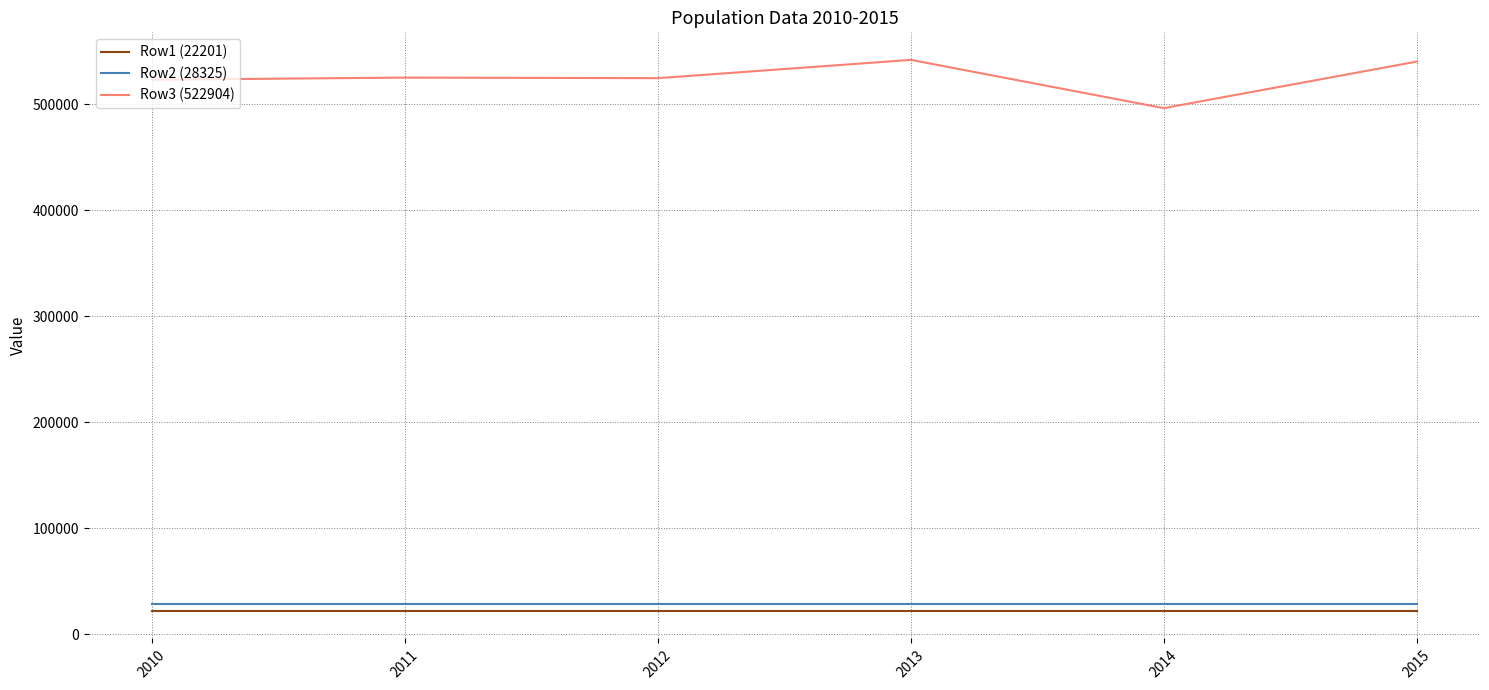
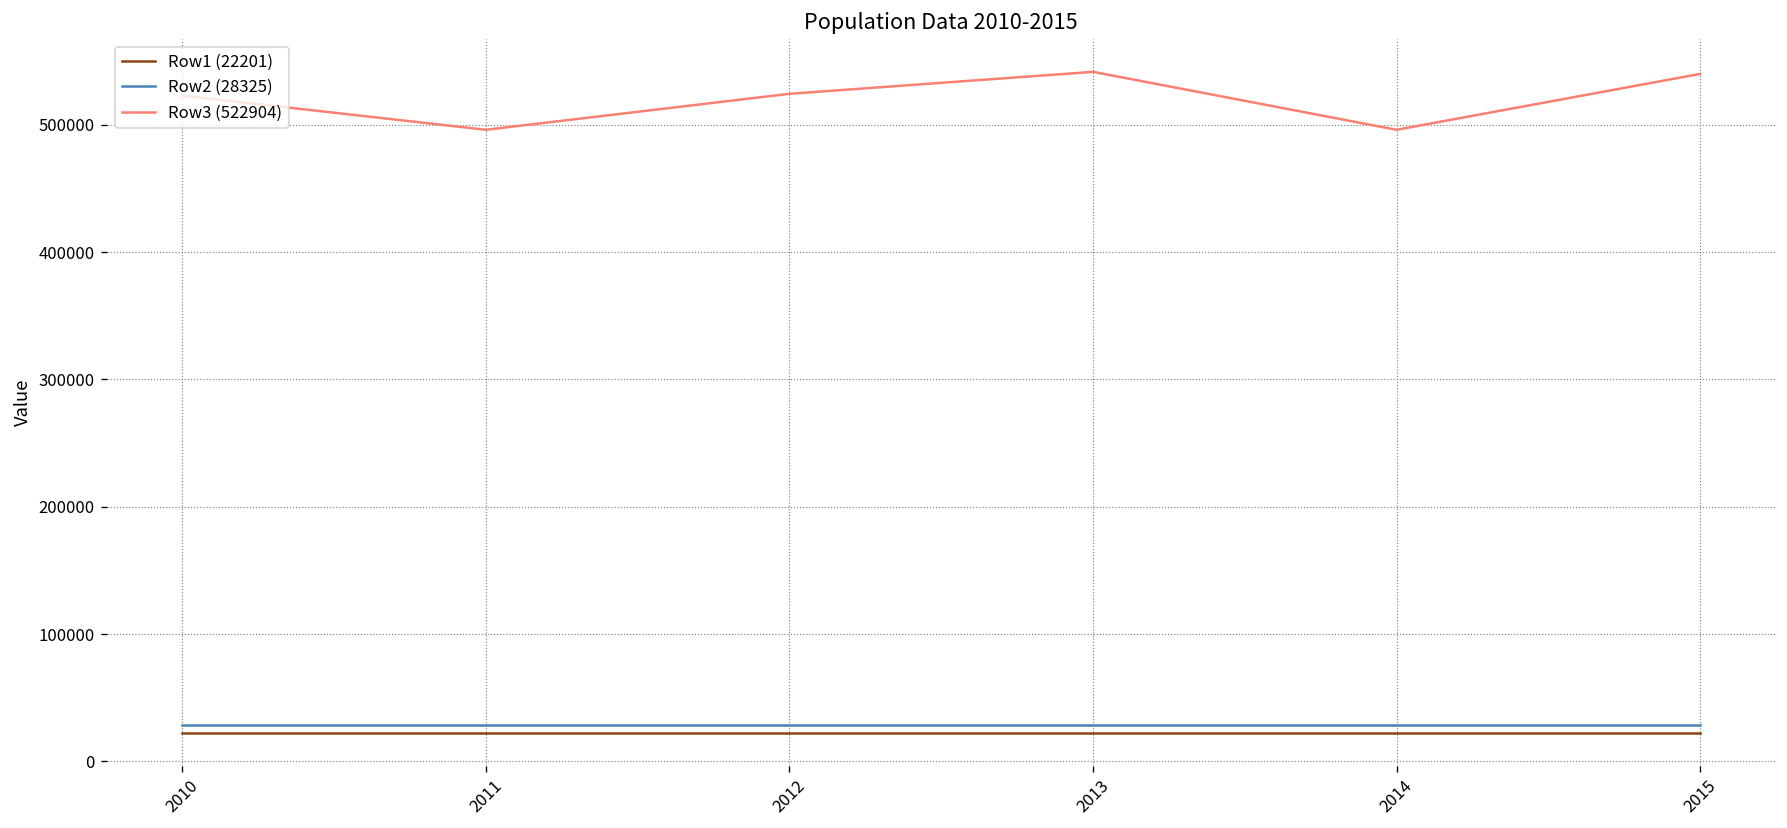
Row3 (522904), 2011: 525000 -> 496000
